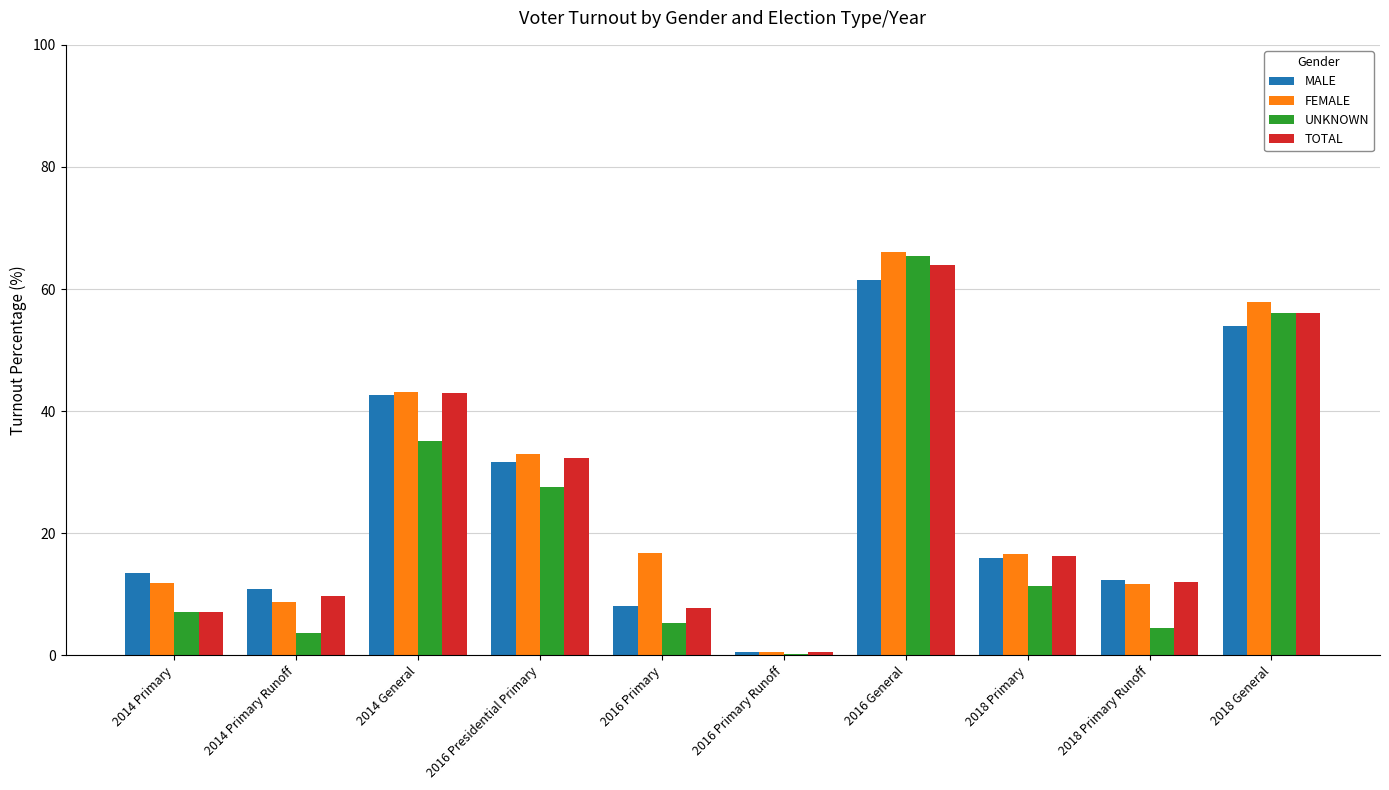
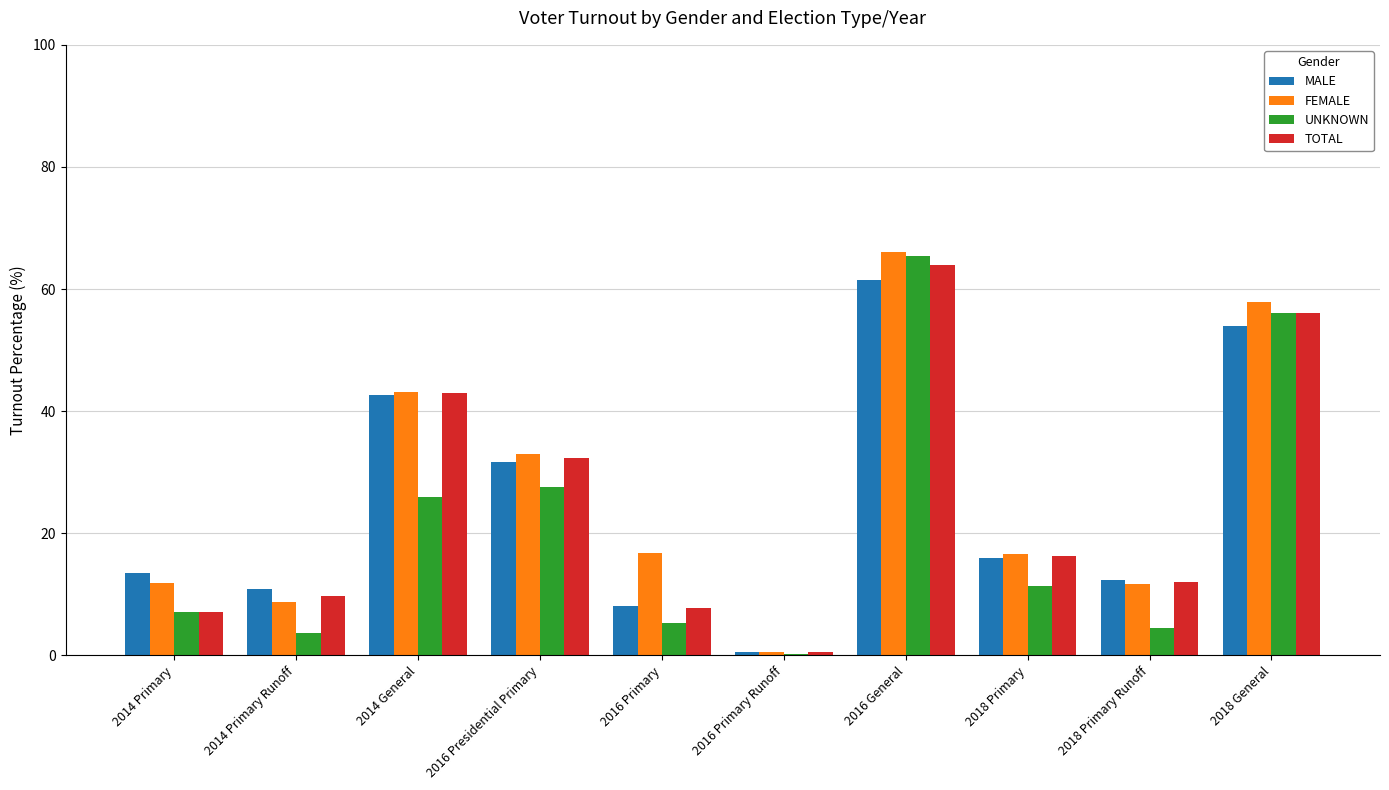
UNKNOWN, 2014 General: 35 -> 26
